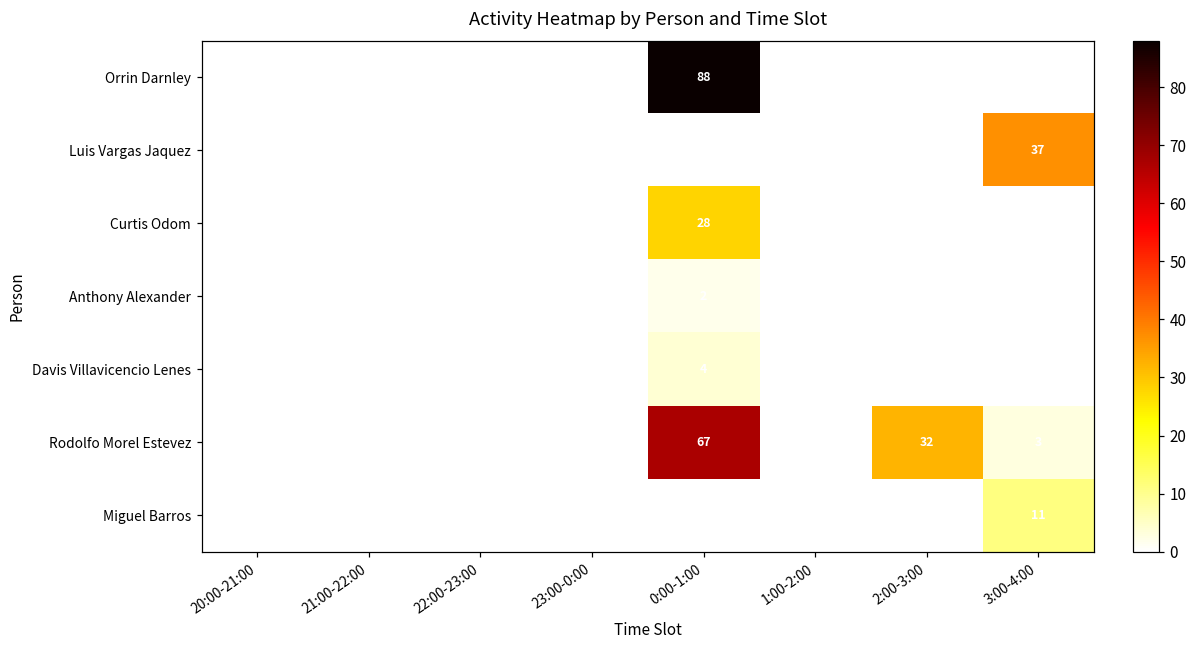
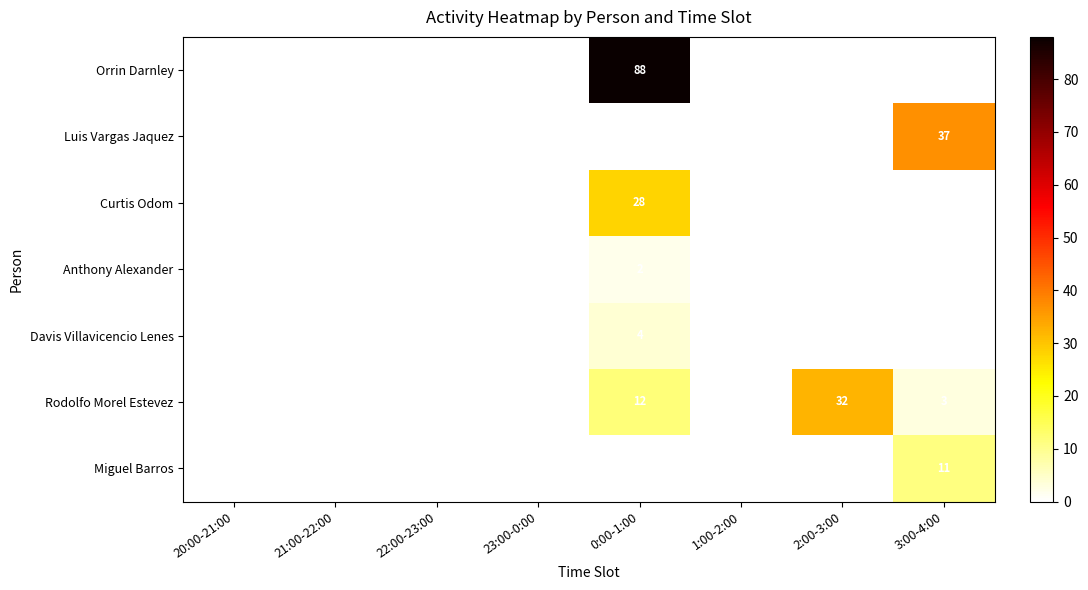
Rodolfo Morel Estevez, 0:00-1:00: 67 -> 12
